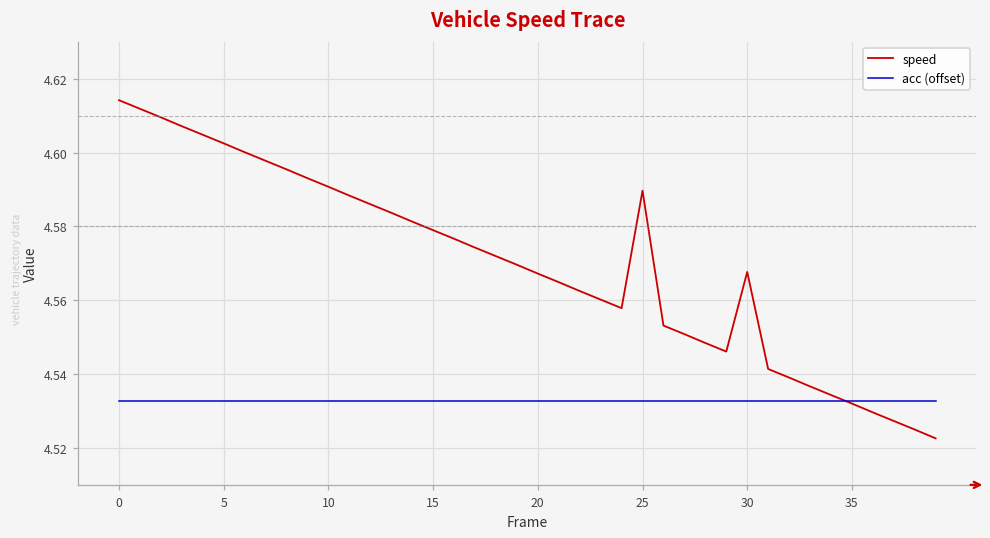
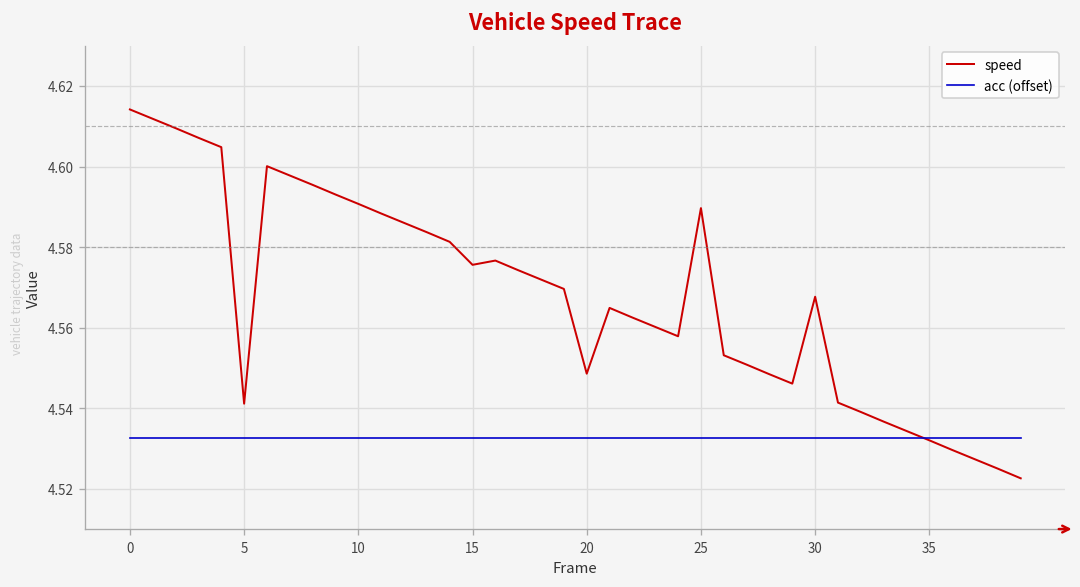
speed, 5: 4.602 -> 4.541
speed, 15: 4.579 -> 4.576
speed, 20: 4.567 -> 4.549
